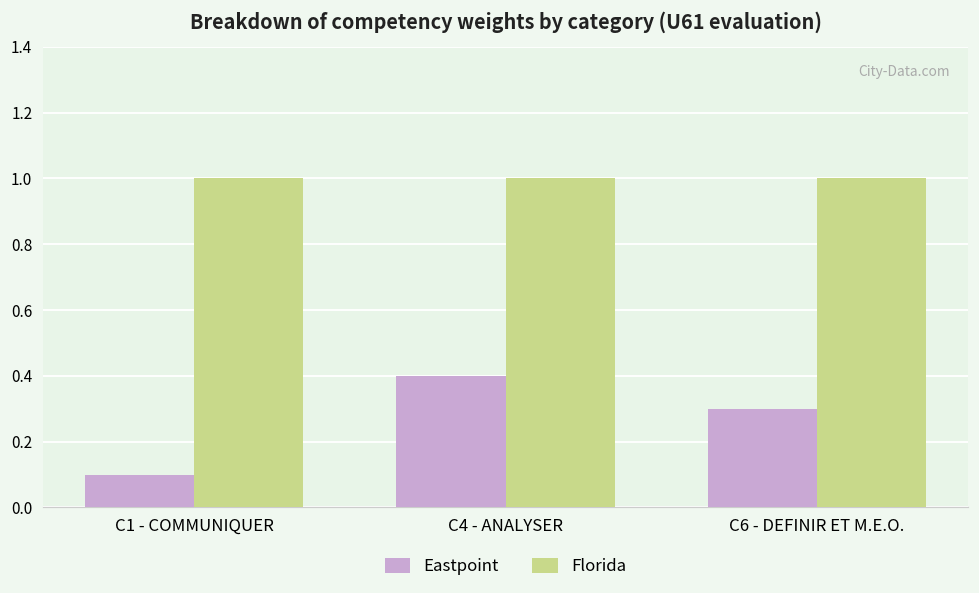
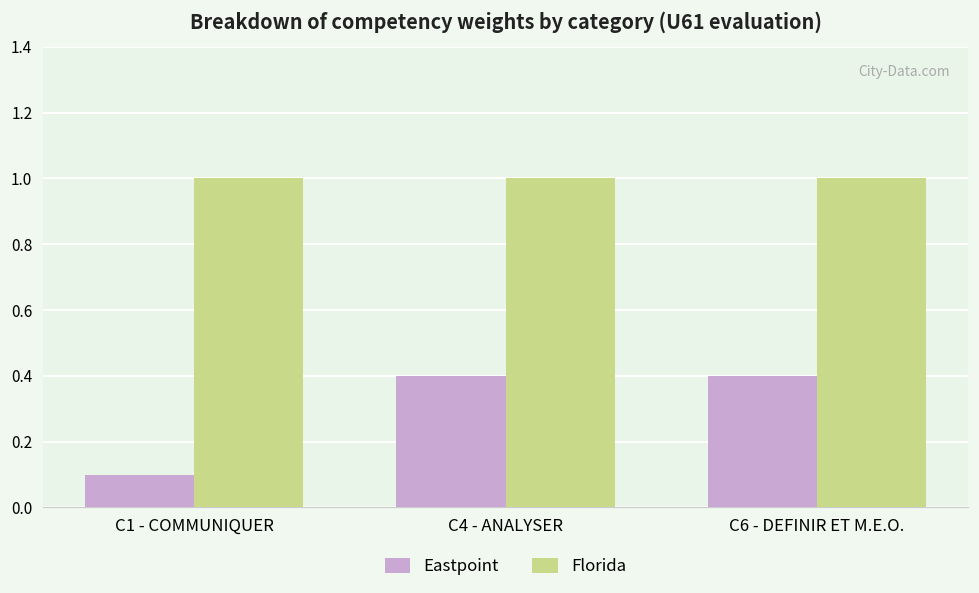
Eastpoint, C6 - DEFINIR ET M.E.O.: 0.3 -> 0.4
